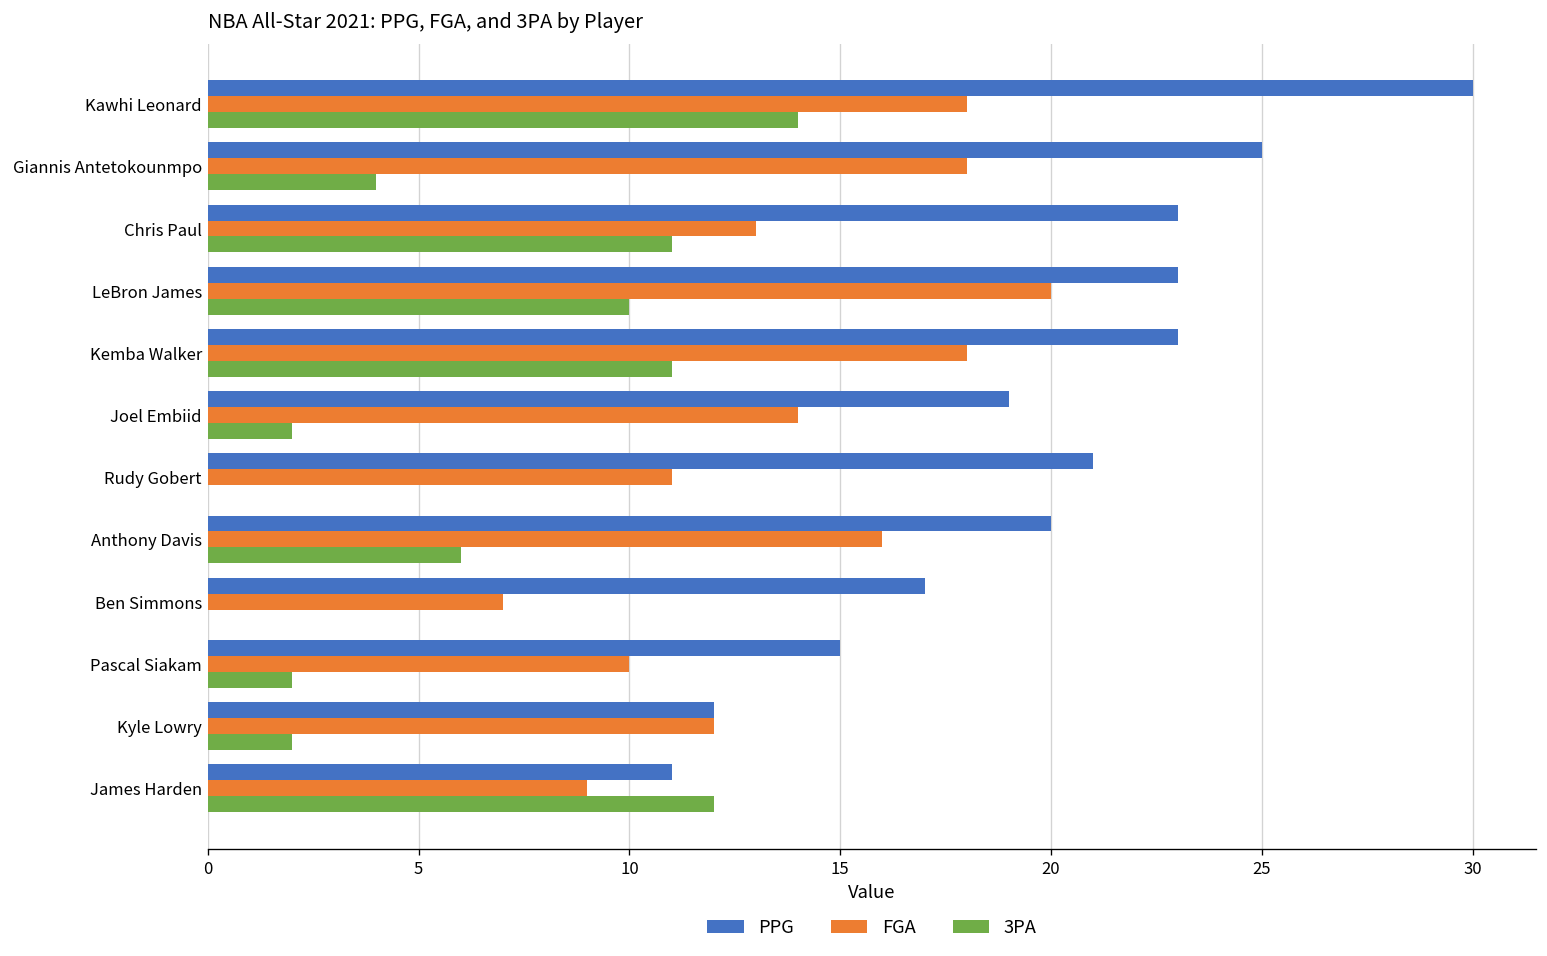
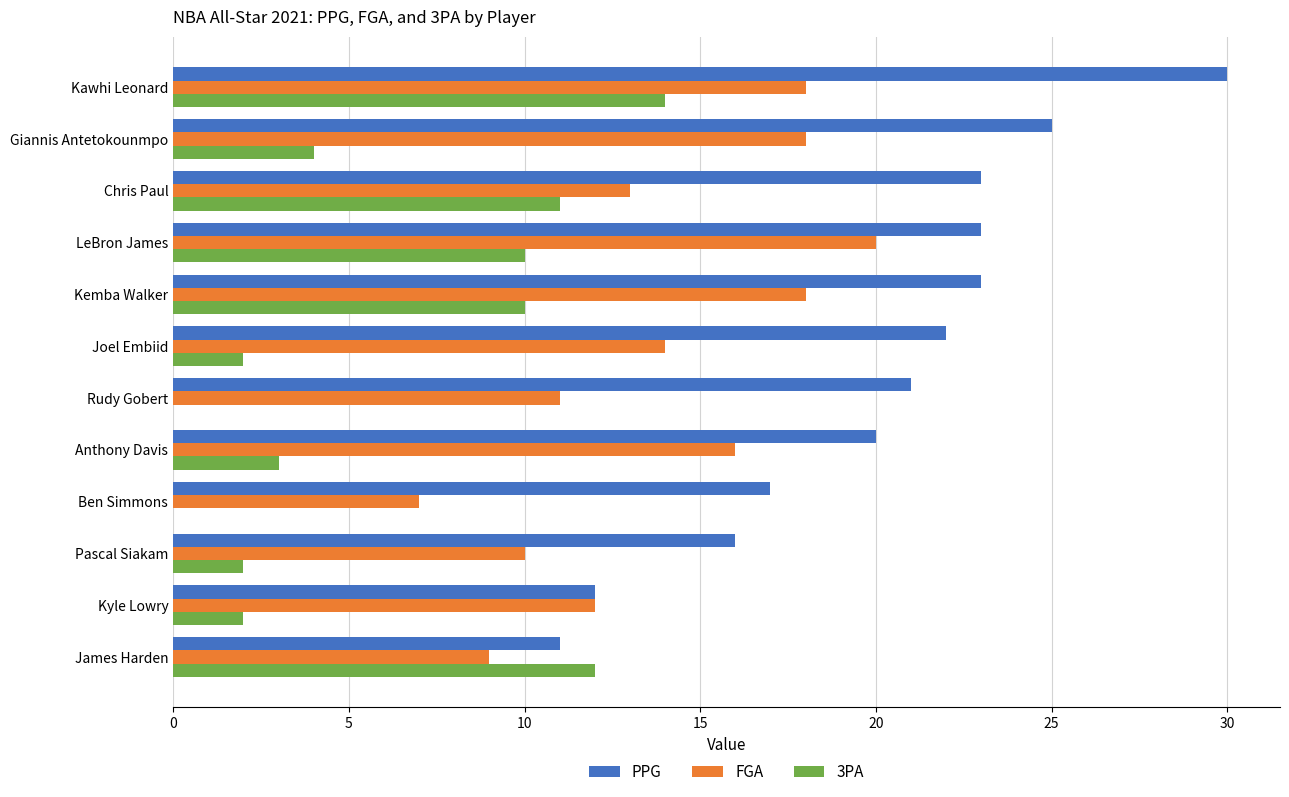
3PA, Kemba Walker: 11 -> 10
PPG, Joel Embiid: 19 -> 22
3PA, Anthony Davis: 6 -> 3
PPG, Pascal Siakam: 15 -> 16
